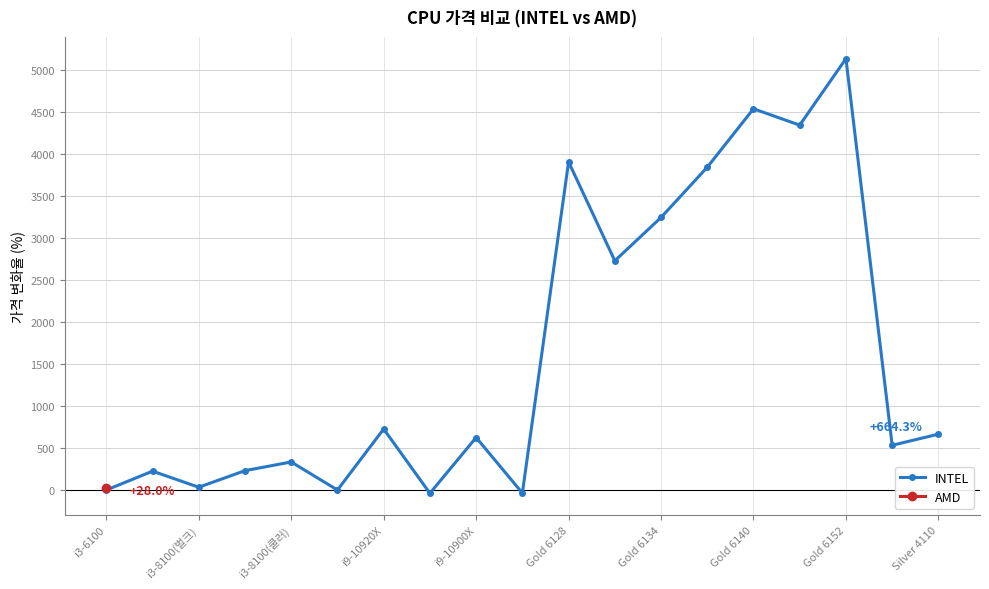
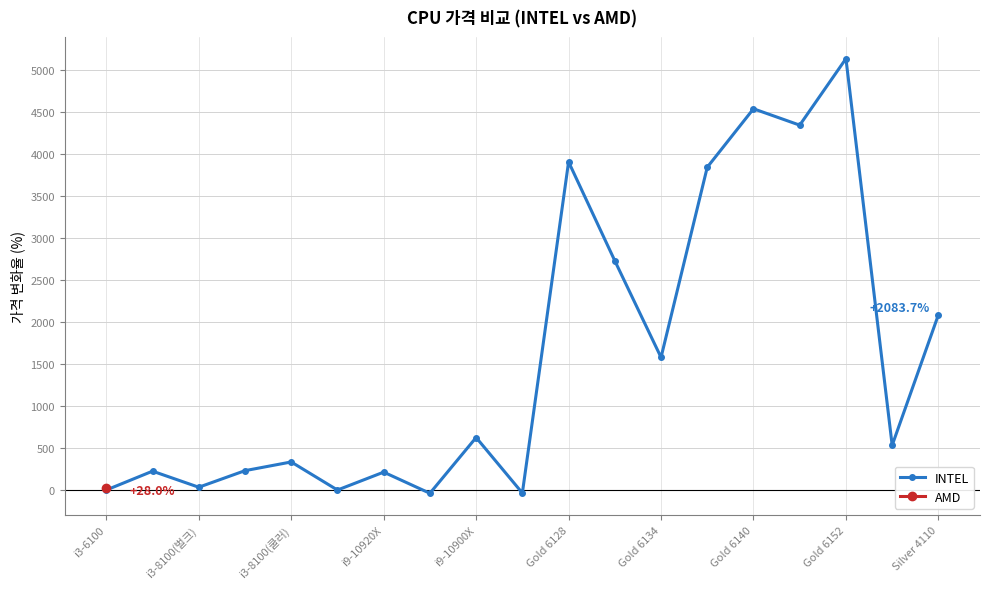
INTEL, i9-10920X: 700 -> 200
INTEL, Gold 6134: 3200 -> 1600
INTEL, Silver 4110: +664.3% -> +2083.7%
